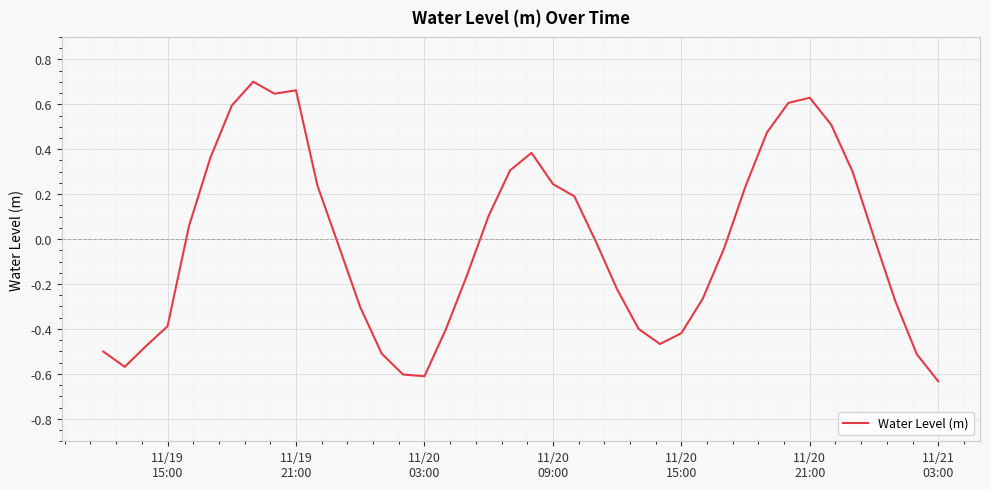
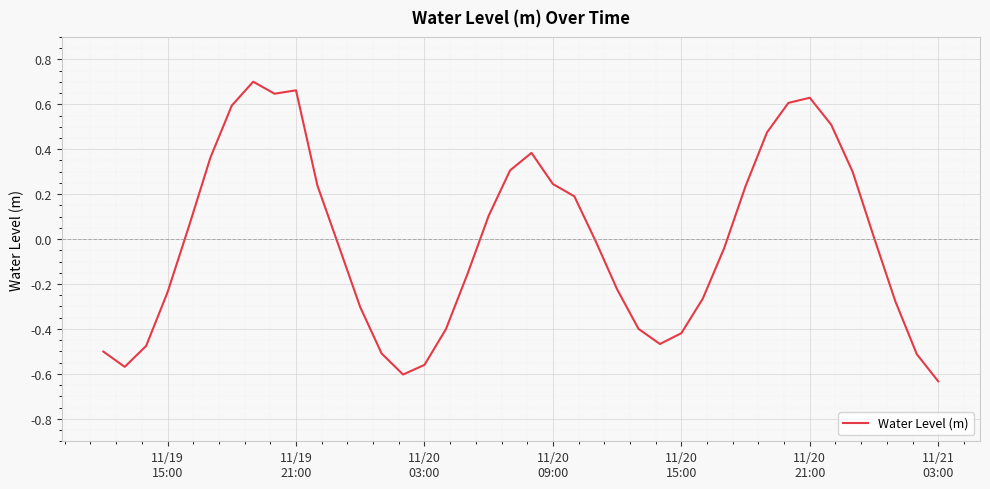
11/19 15:00: -0.39 -> -0.24
11/20 03:00: -0.61 -> -0.56
